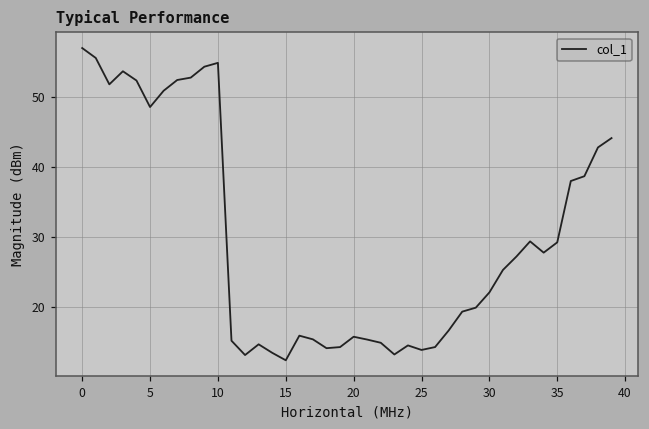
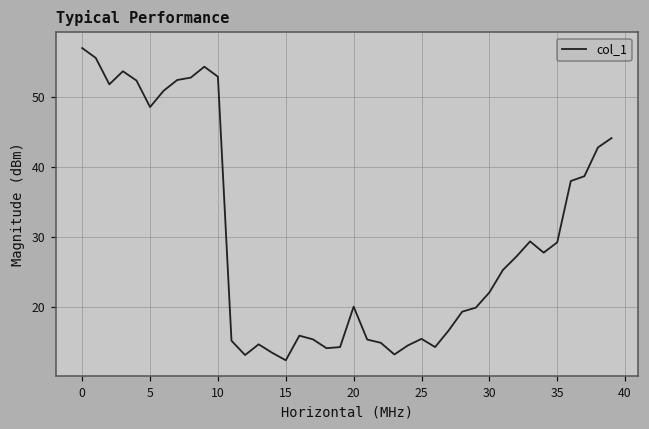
10: 55 -> 53
20: 16 -> 20
25: 14 -> 15
